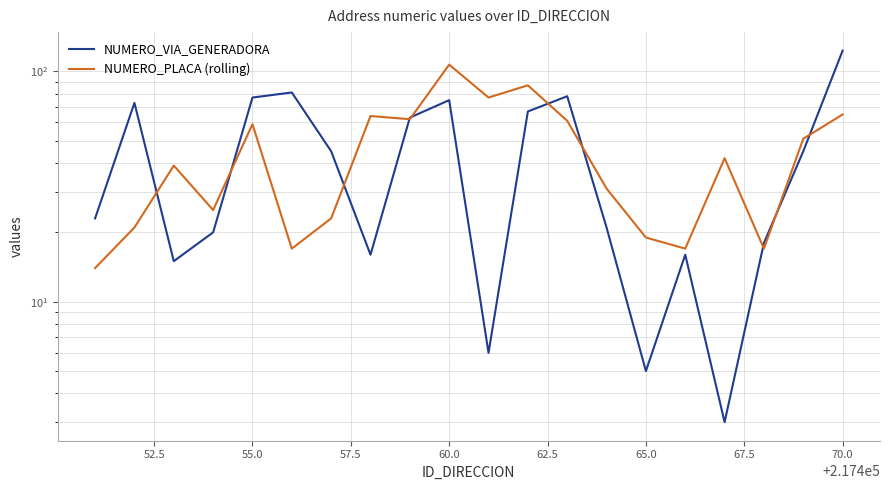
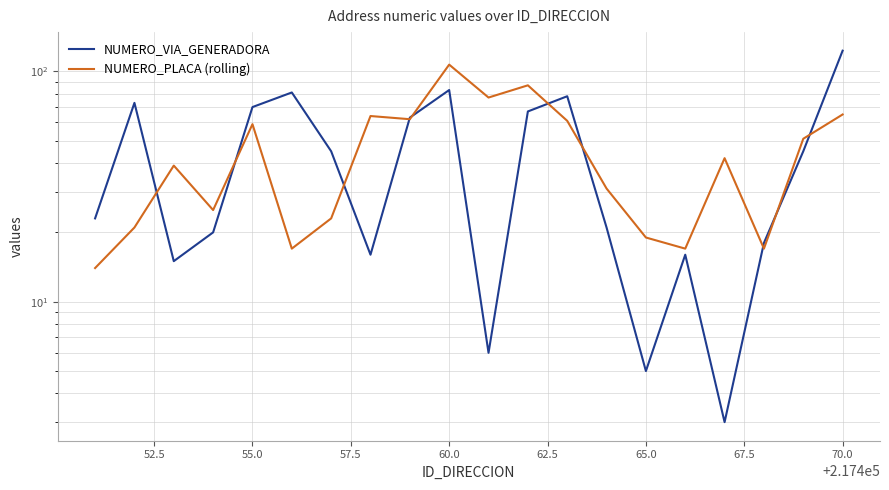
NUMERO_VIA_GENERADORA, 55.0: 77 -> 70
NUMERO_VIA_GENERADORA, 60.0: 75 -> 83
